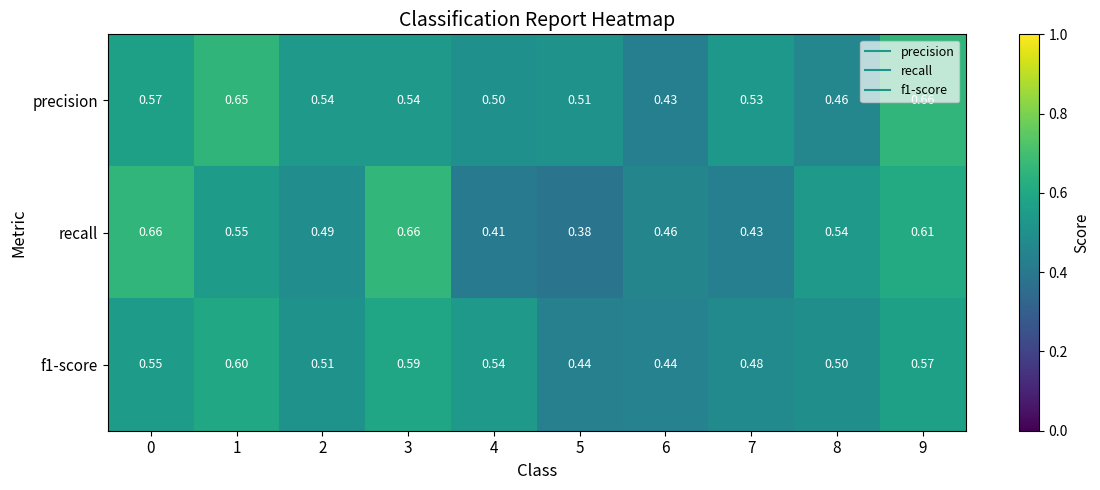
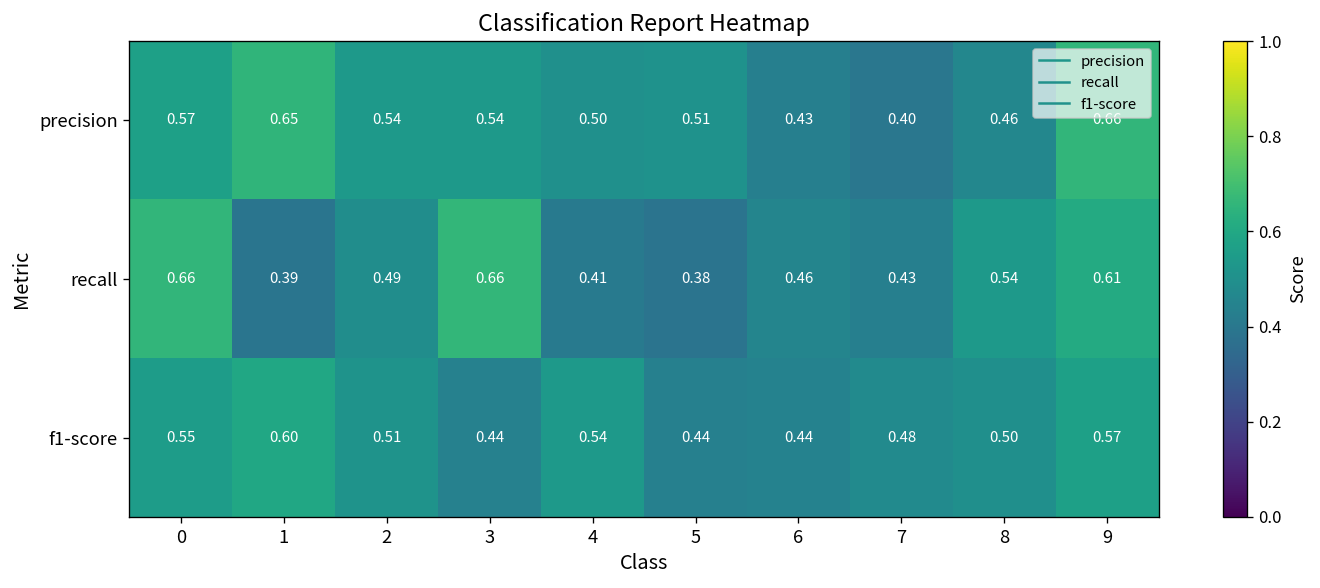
precision, 7: 0.53 -> 0.40
recall, 1: 0.55 -> 0.39
f1-score, 3: 0.59 -> 0.44
